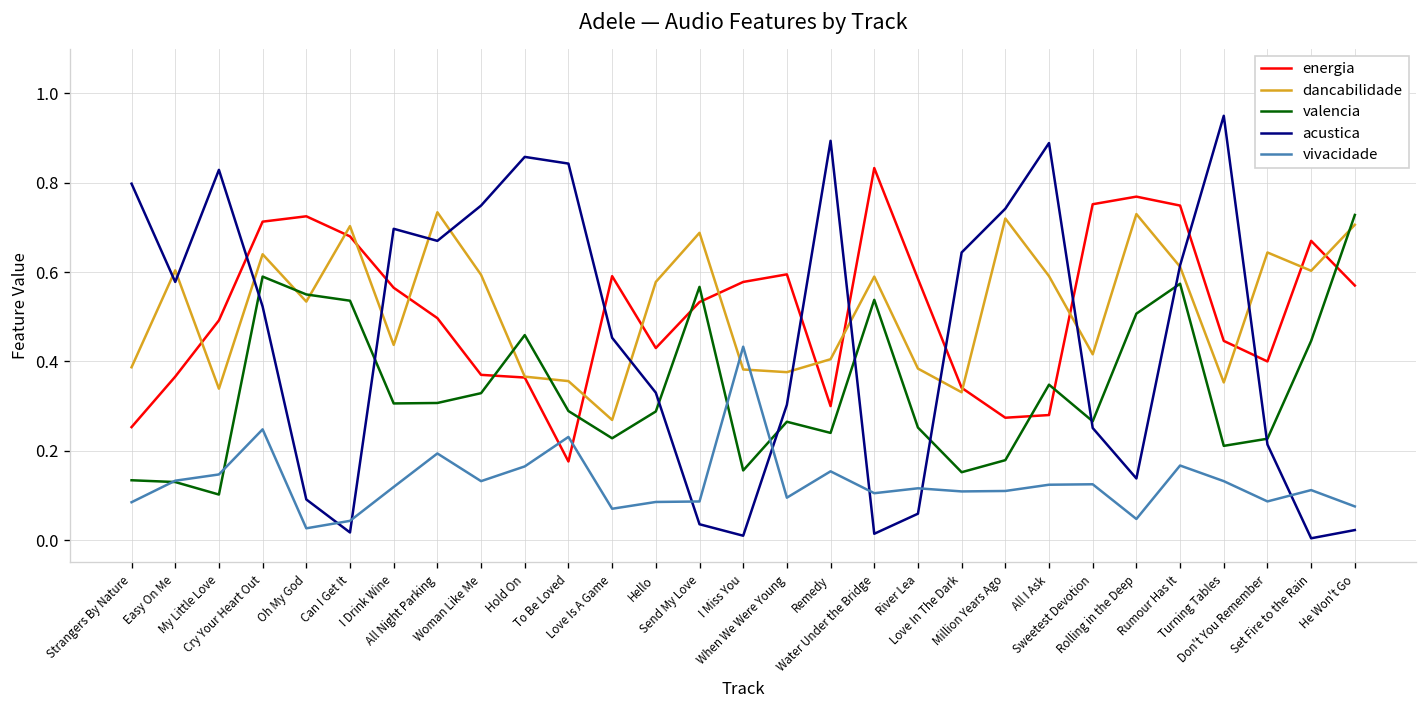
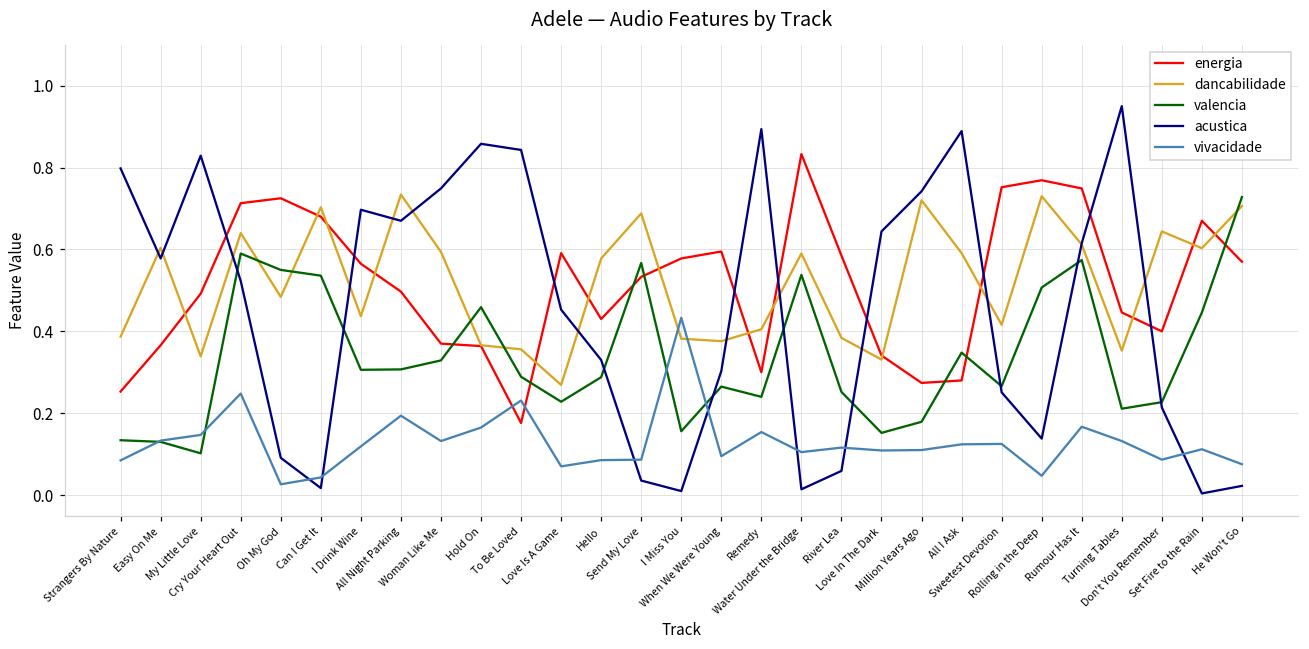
dancabilidade, Oh My God: 0.53 -> 0.48
